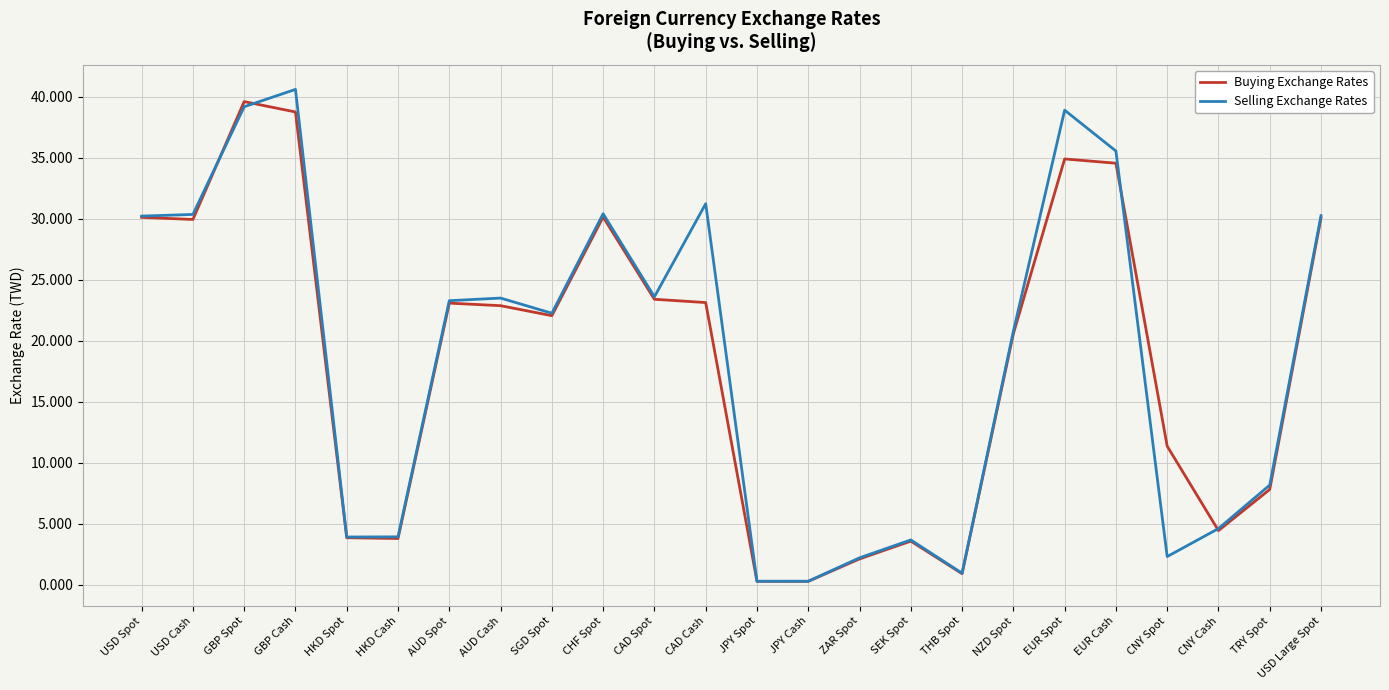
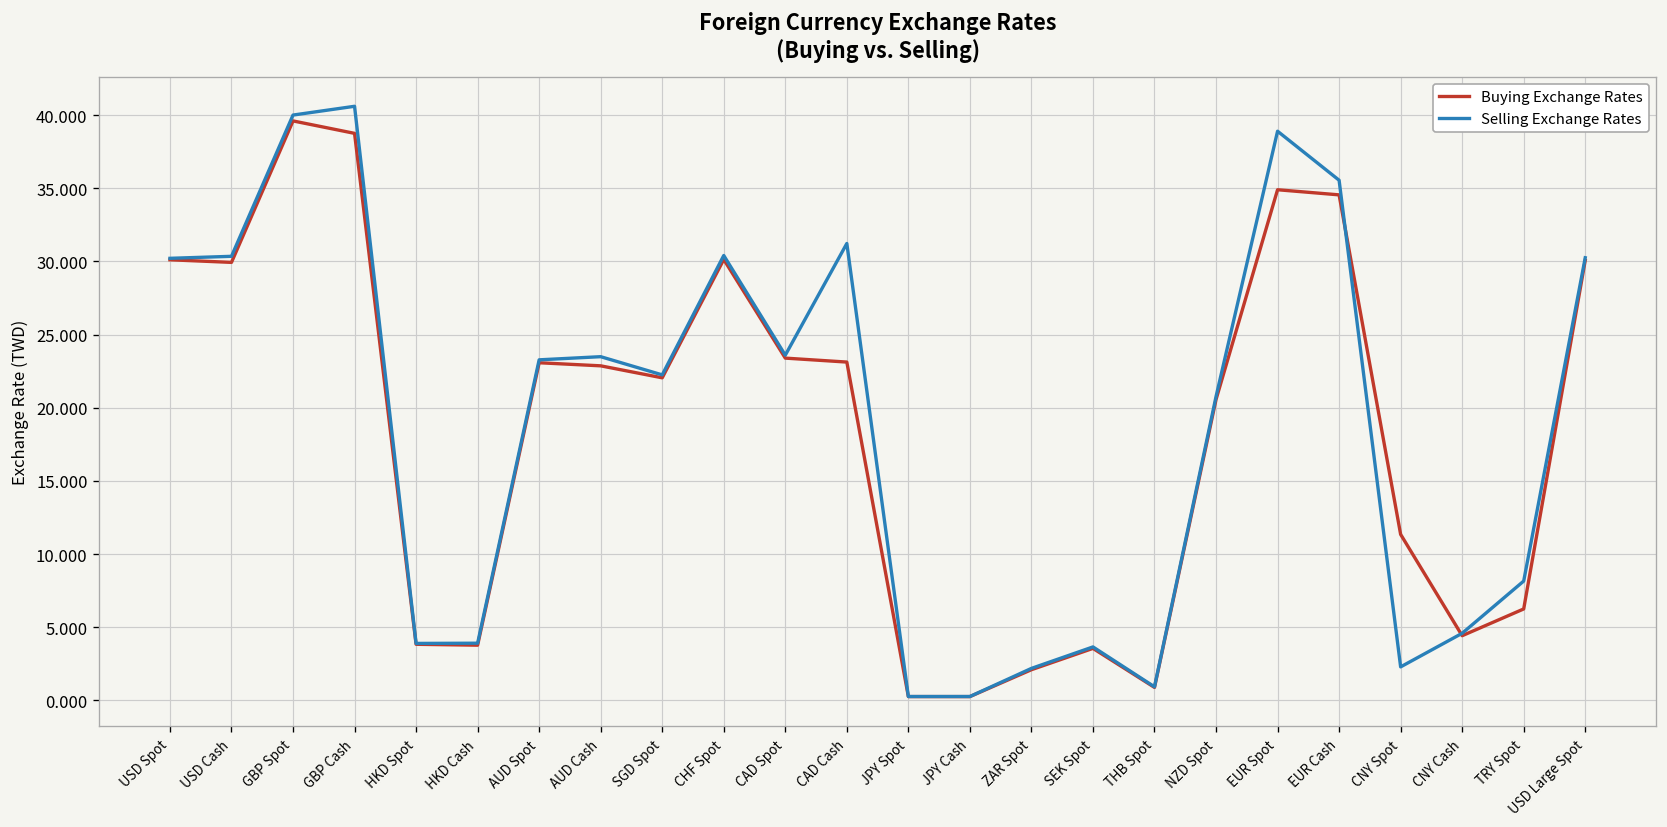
Selling Exchange Rates, GBP Spot: 39.2 -> 40.0
Buying Exchange Rates, TRY Spot: 7.8 -> 6.3
